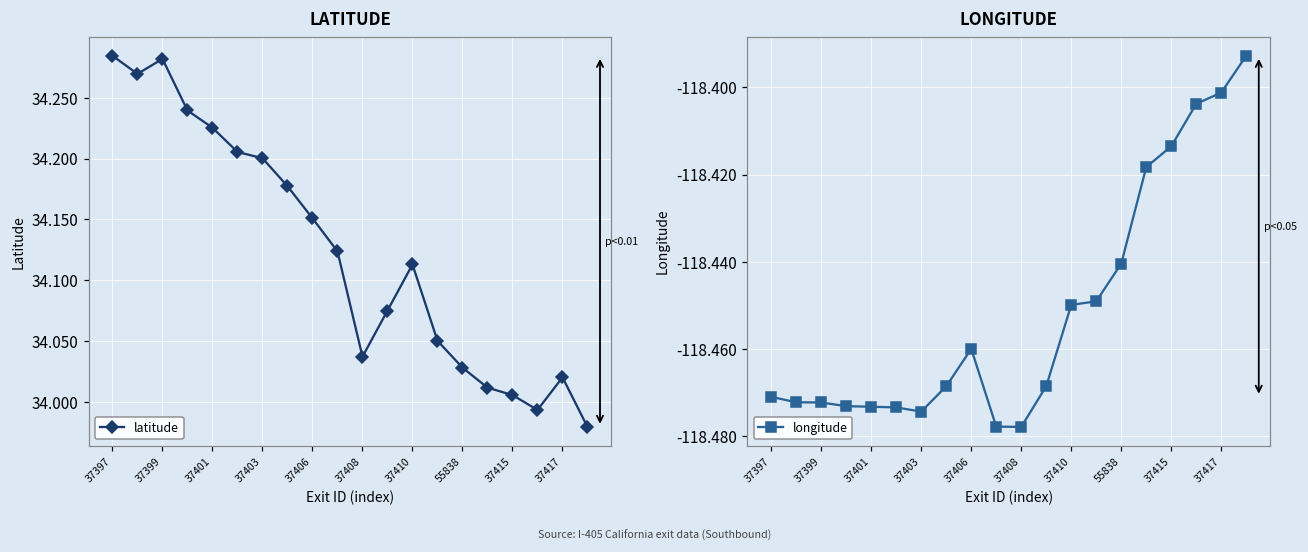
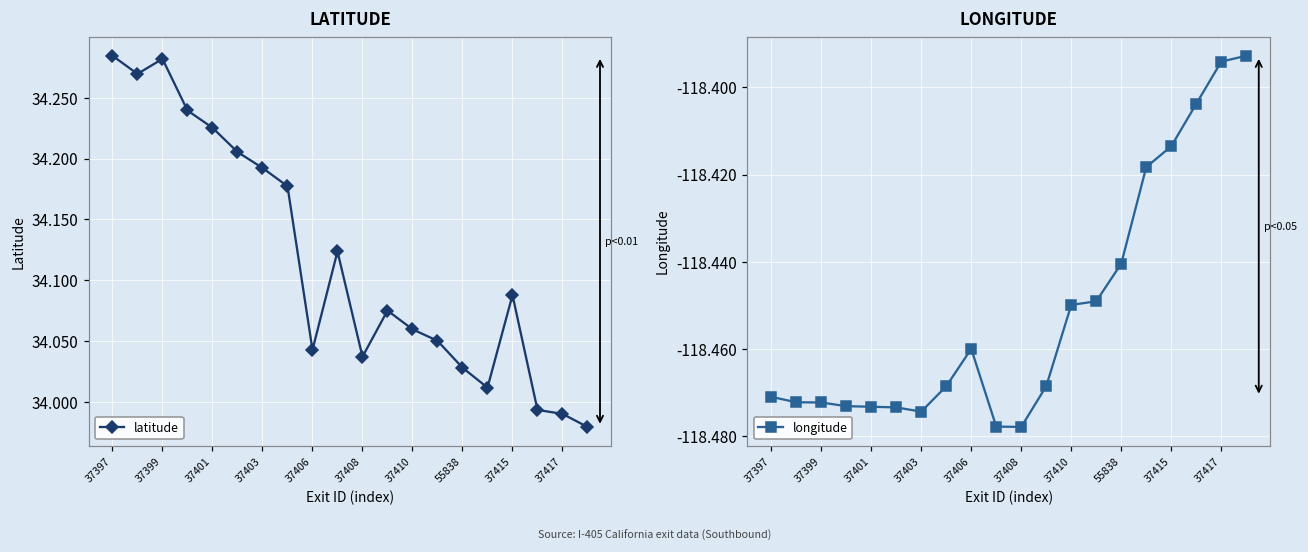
LATITUDE, 37403: 34.200 -> 34.192
LATITUDE, 37406: 34.151 -> 34.043
LATITUDE, 37410: 34.113 -> 34.060
LATITUDE, 37415: 34.006 -> 34.088
LATITUDE, 37417: 34.020 -> 33.990
LONGITUDE, 37417: -118.401 -> -118.394
